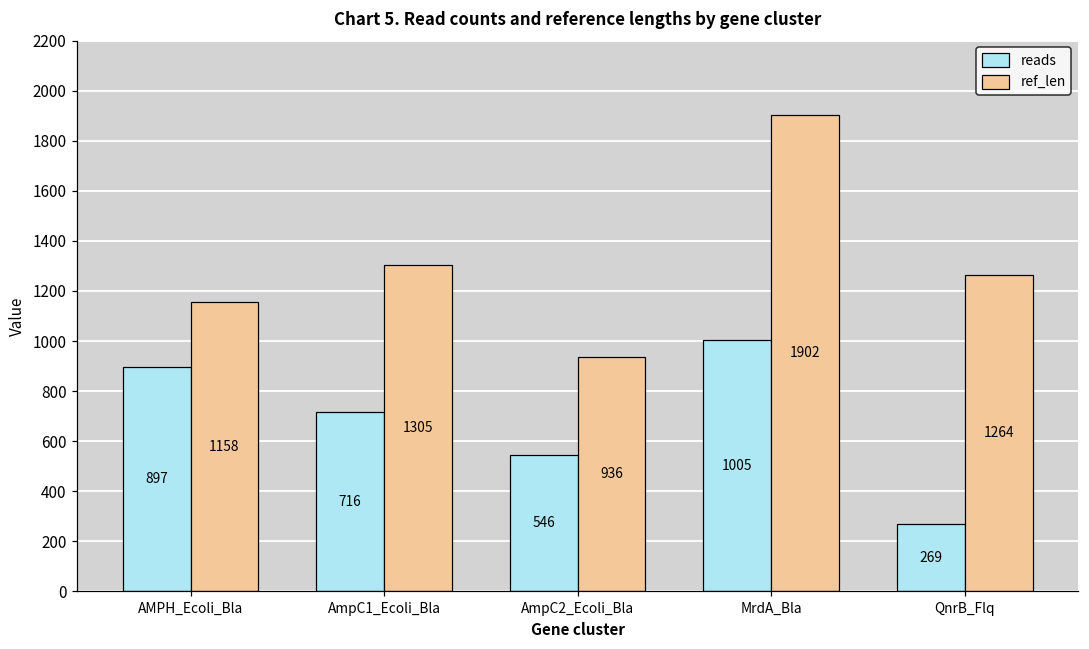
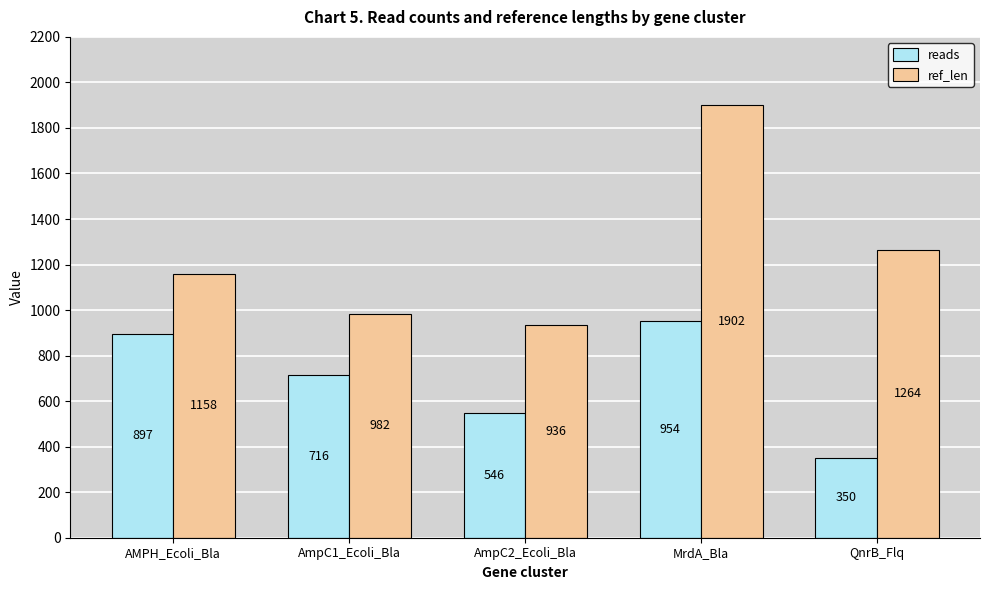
ref_len, AmpC1_Ecoli_Bla: 1305 -> 982
reads, MrdA_Bla: 1005 -> 954
reads, QnrB_Flq: 269 -> 350
